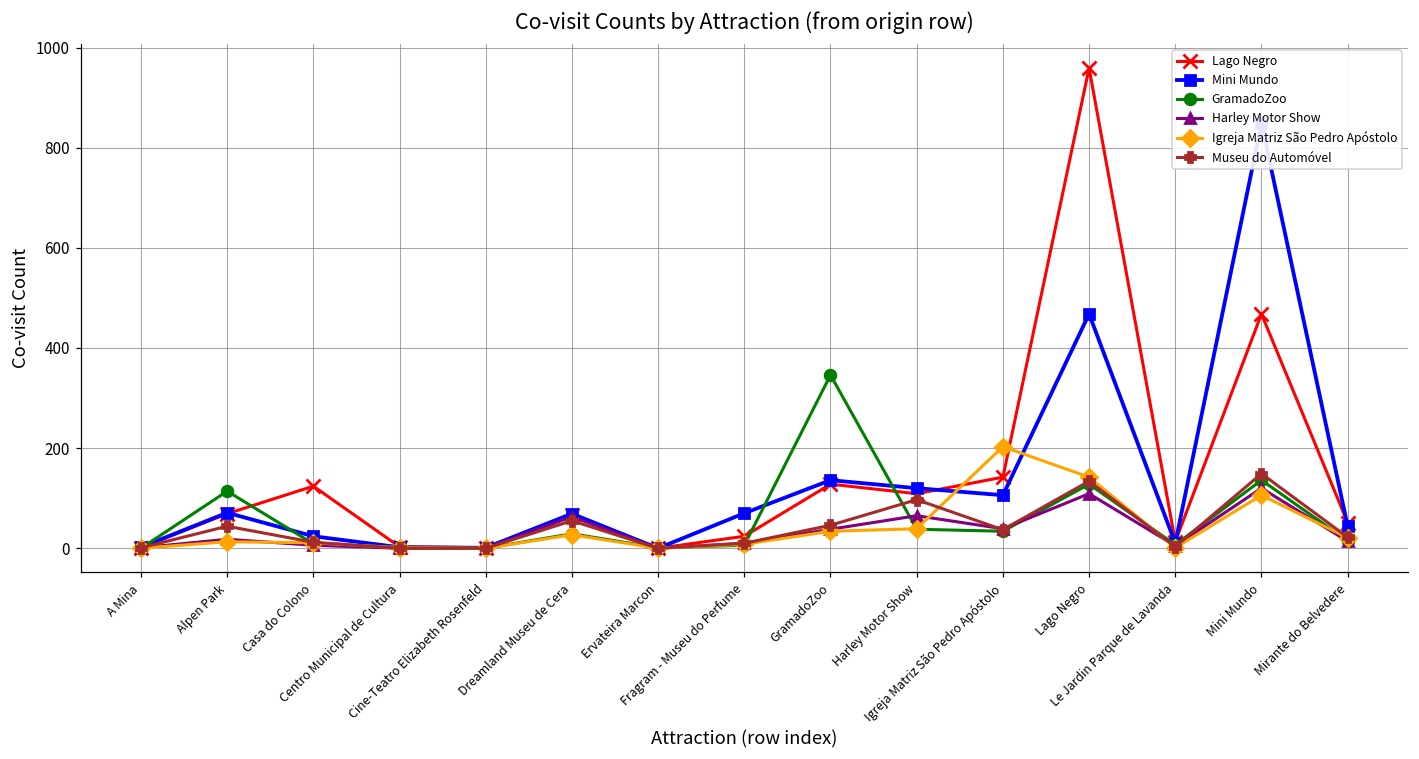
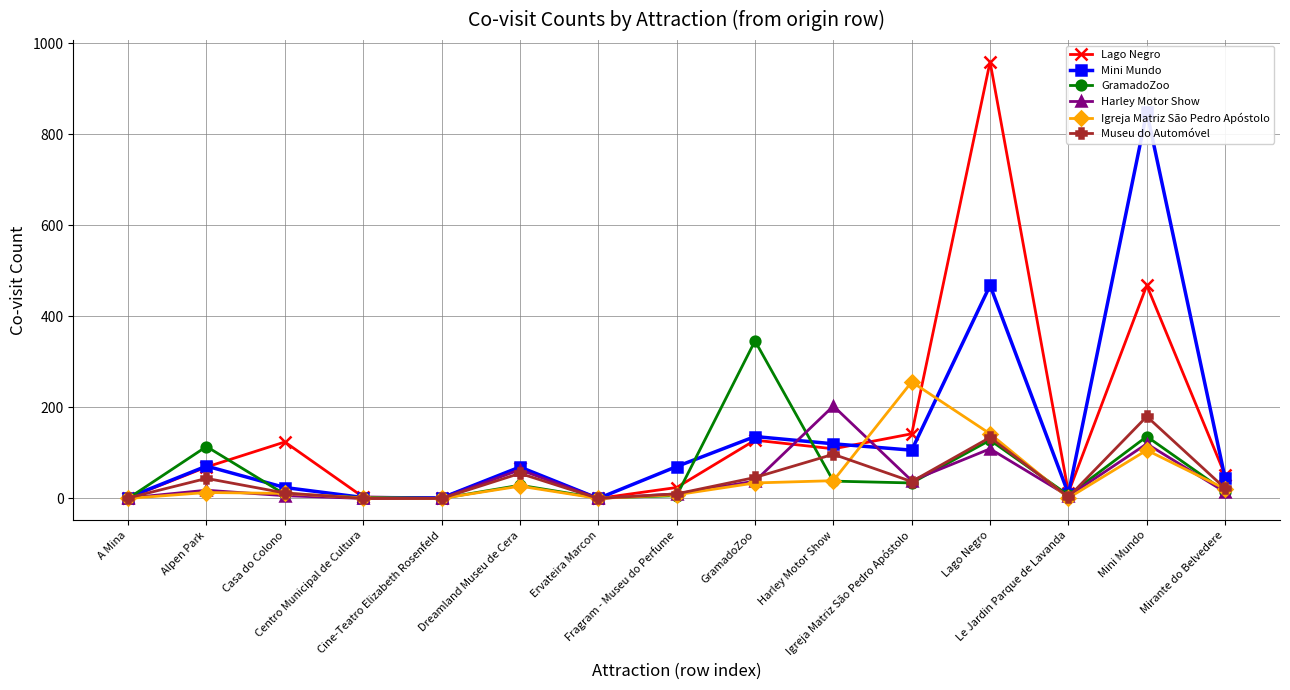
Harley Motor Show, Harley Motor Show: 70 -> 200
Igreja Matriz São Pedro Apóstolo, Igreja Matriz São Pedro Apóstolo: 200 -> 260
Museu do Automóvel, Mini Mundo: 150 -> 180
